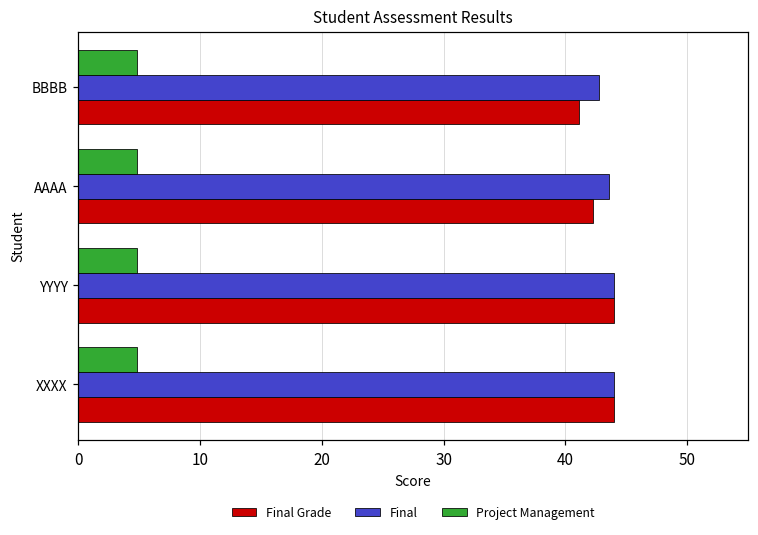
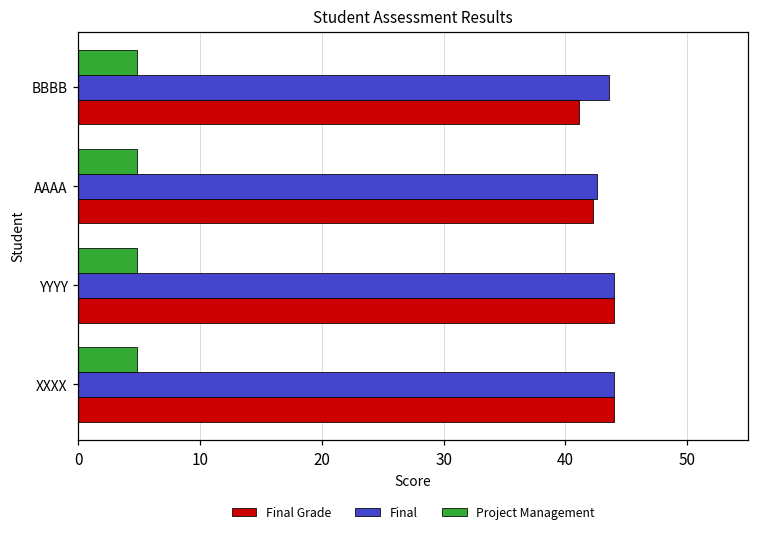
Final, BBBB: 42.8 -> 43.6
Final, AAAA: 43.6 -> 42.6
